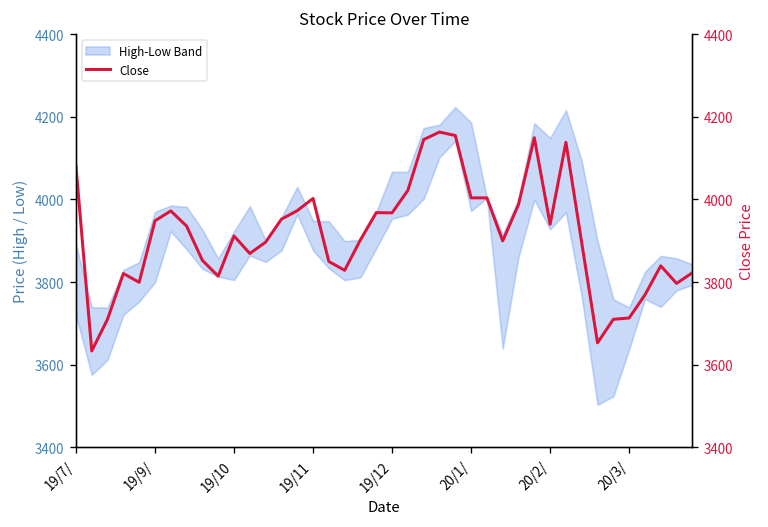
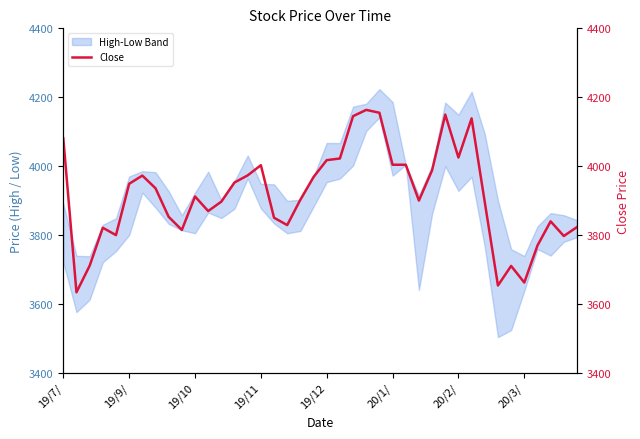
Close, 19/12: 3970 -> 4020
Close, 20/2/: 3940 -> 4020
Close, 20/3/: 3710 -> 3660
